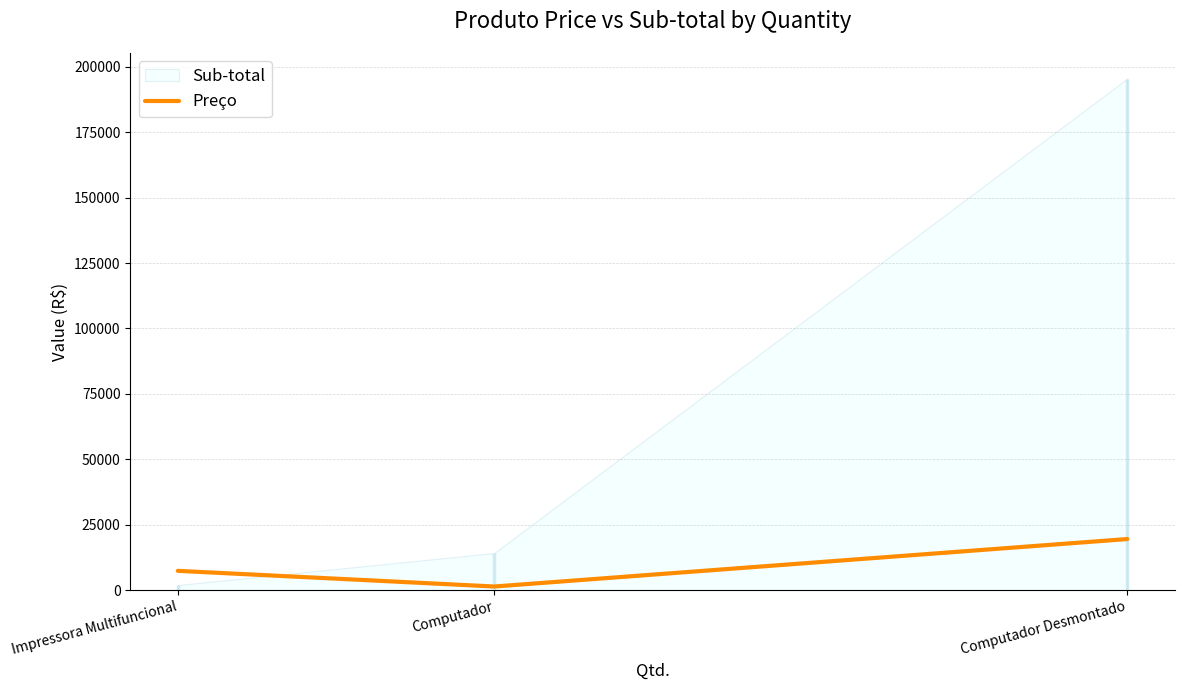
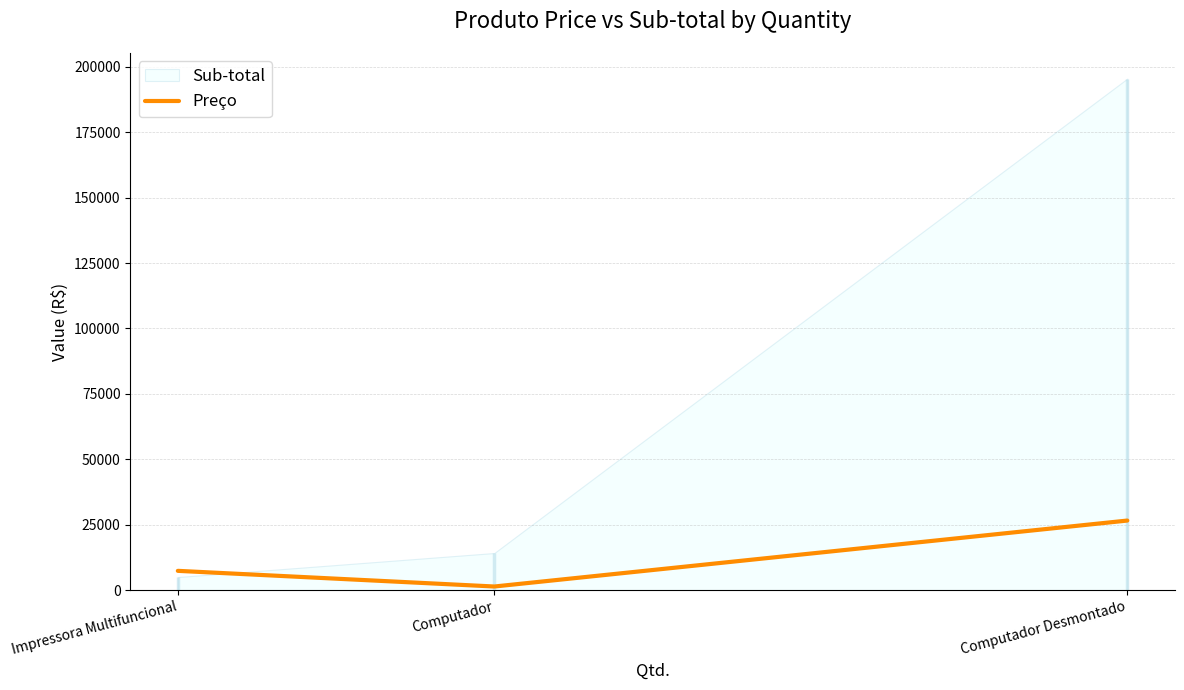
Sub-total, Impressora Multifuncional: 2000 -> 5000
Preço, Computador Desmontado: 20000 -> 27000
